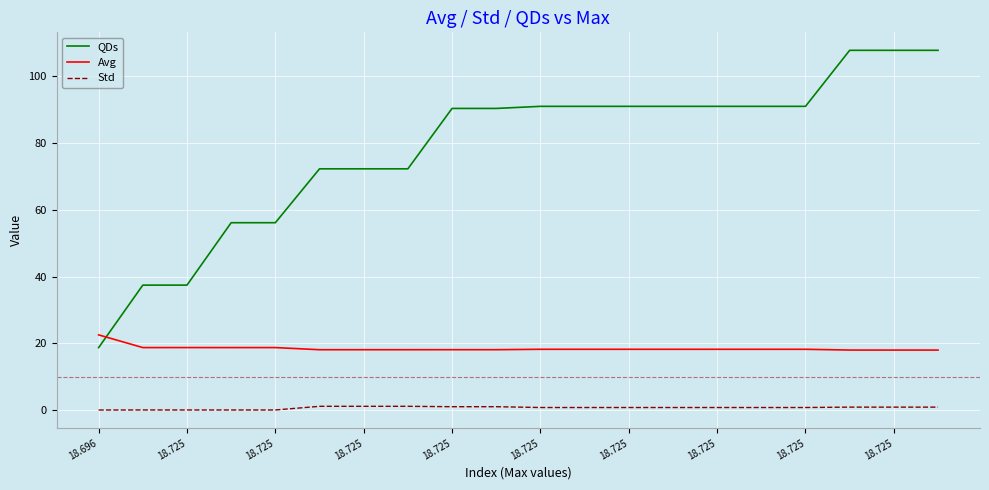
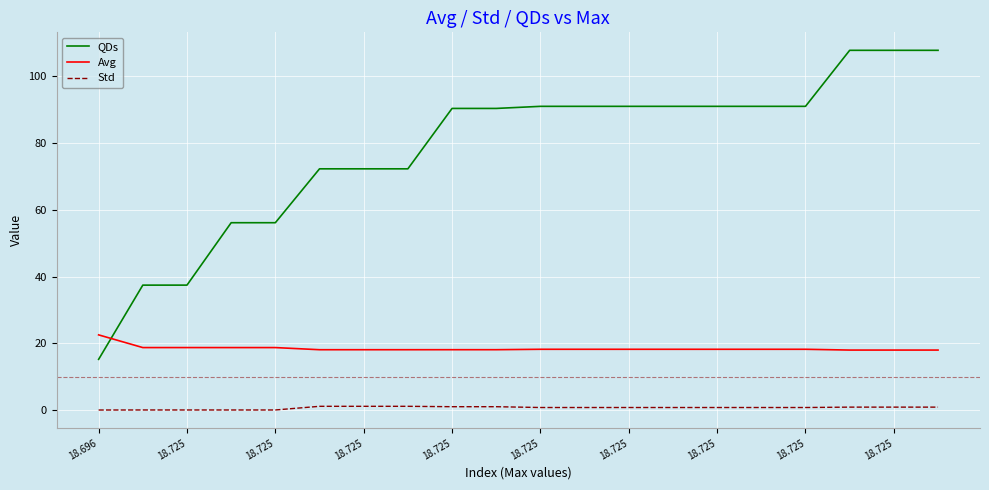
QDs, 18.696: 19 -> 15
